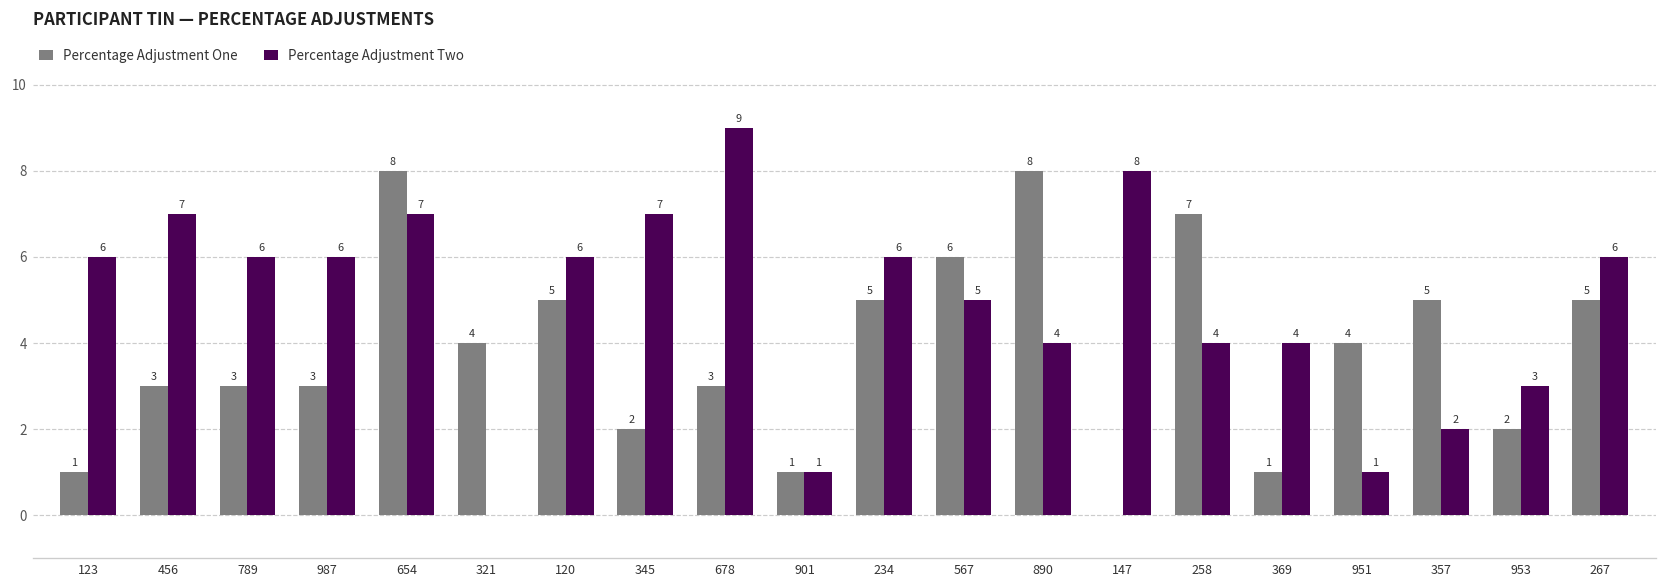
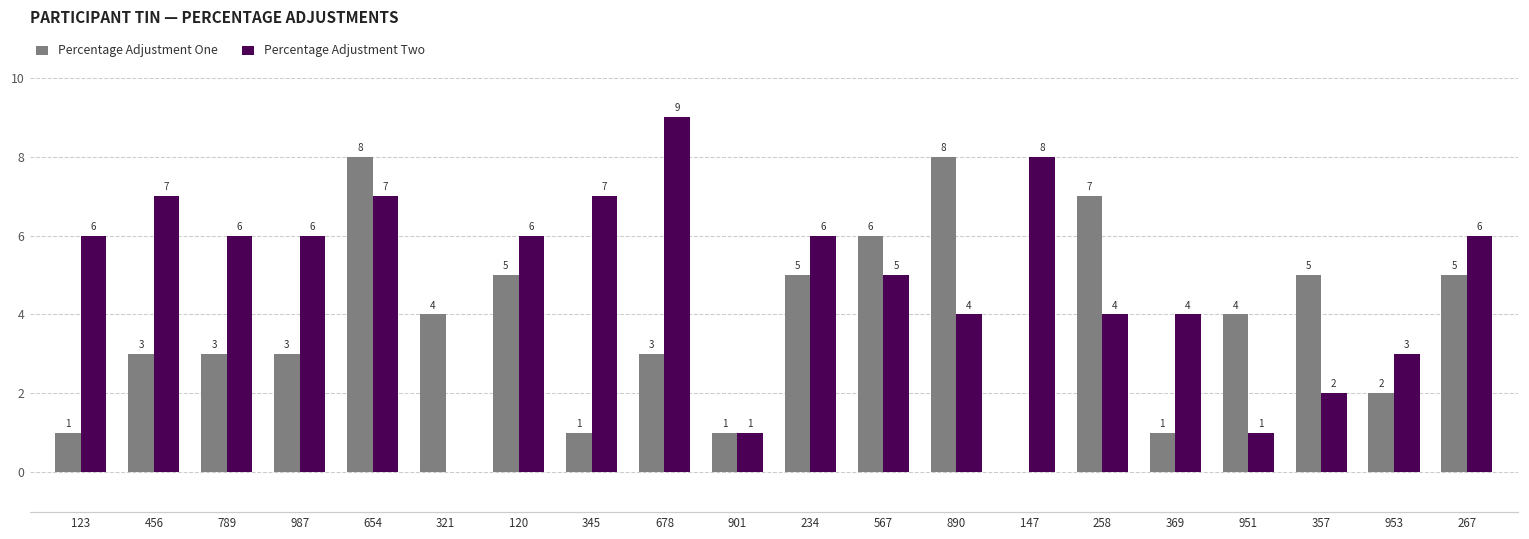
Percentage Adjustment One, 345: 2 -> 1
